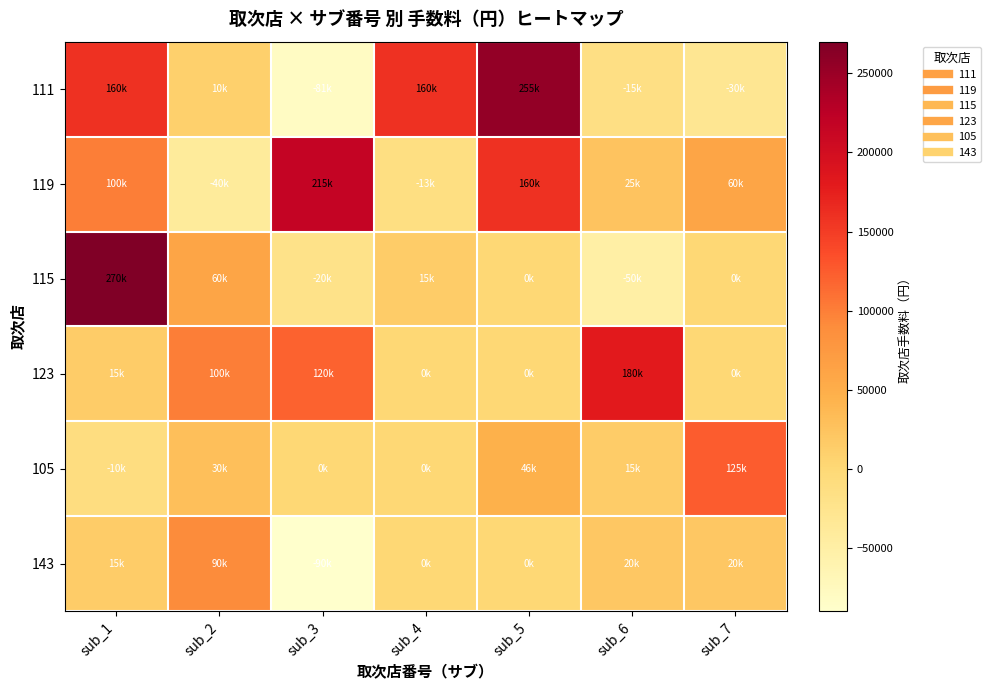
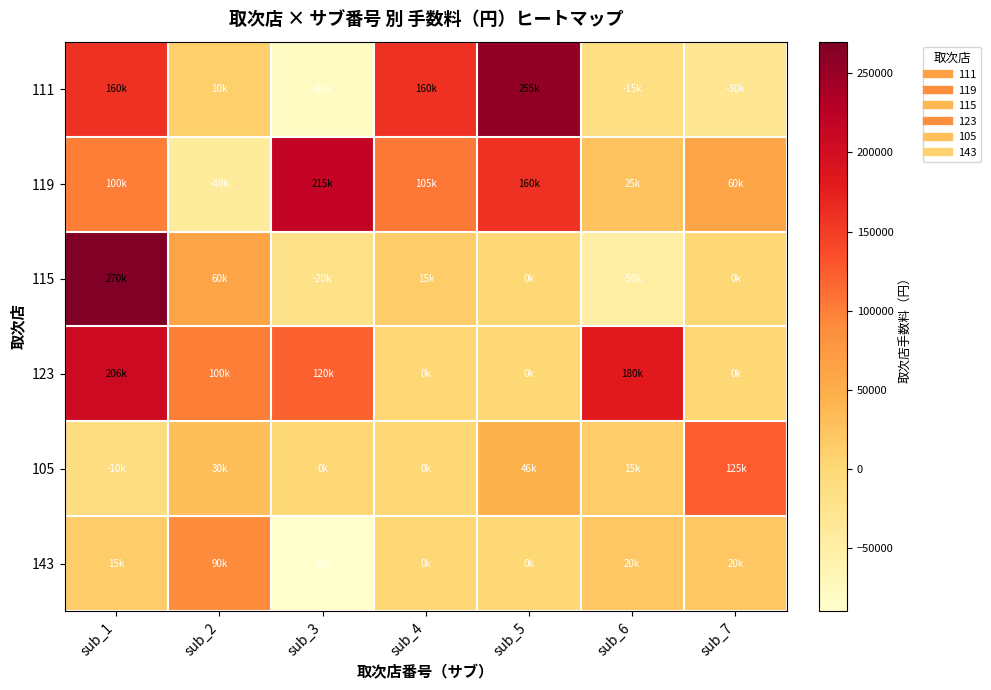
119, sub_4: -13k -> 105k
123, sub_1: 15k -> 206k
